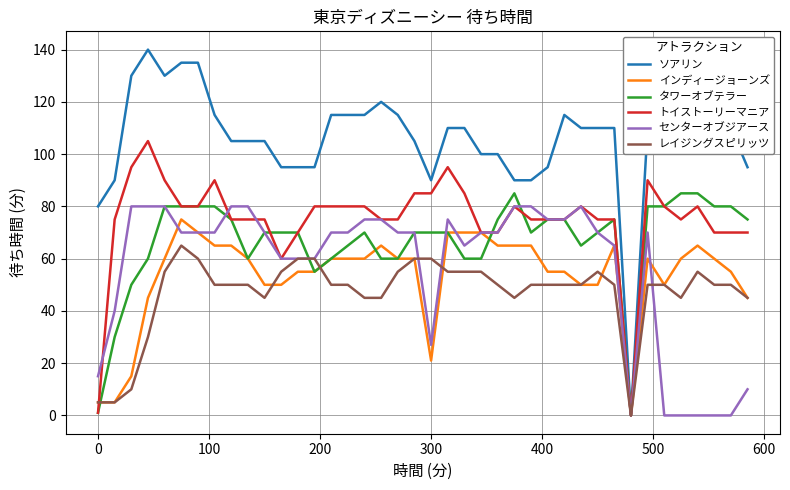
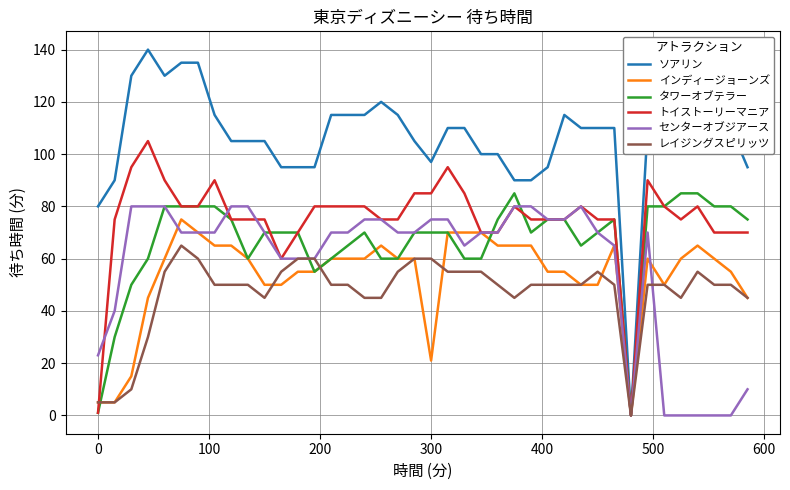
センターオブジアース, 0: 15 -> 23
ソアリン, 300: 90 -> 97
センターオブジアース, 300: 27 -> 75
